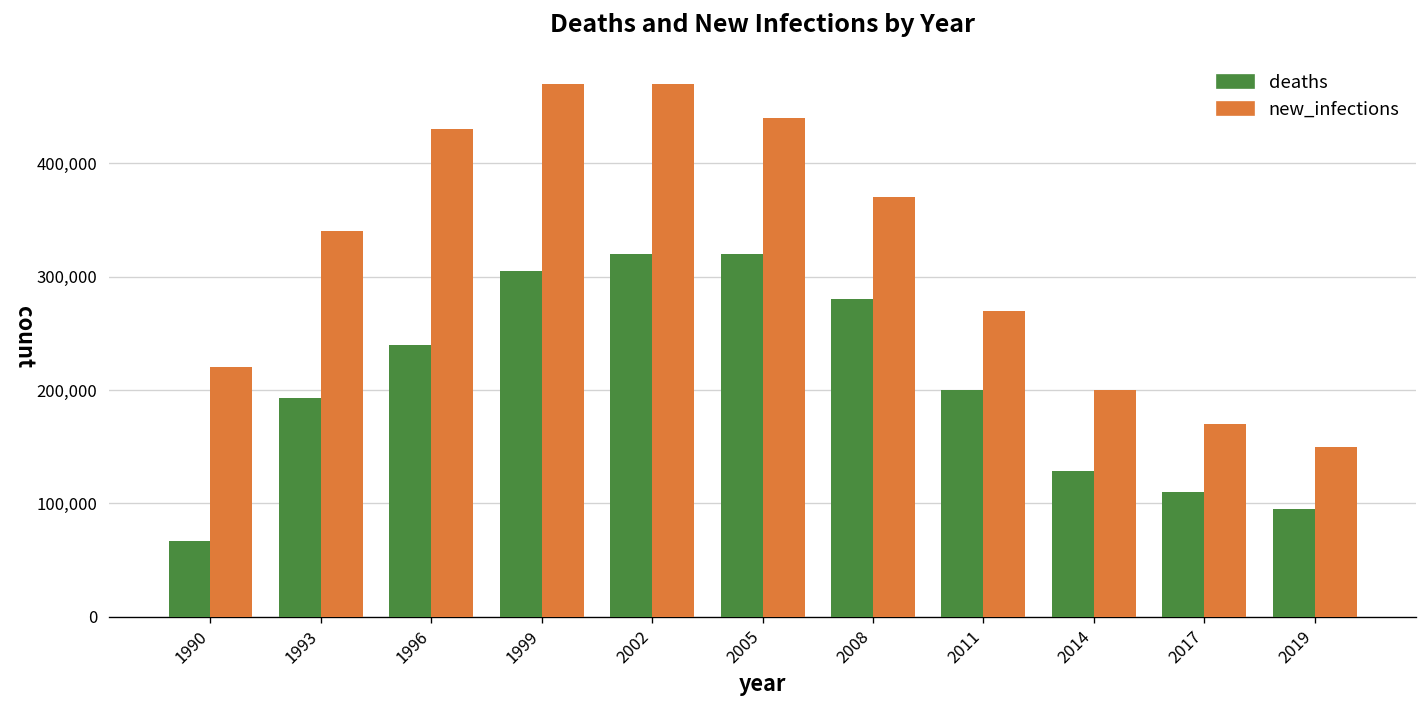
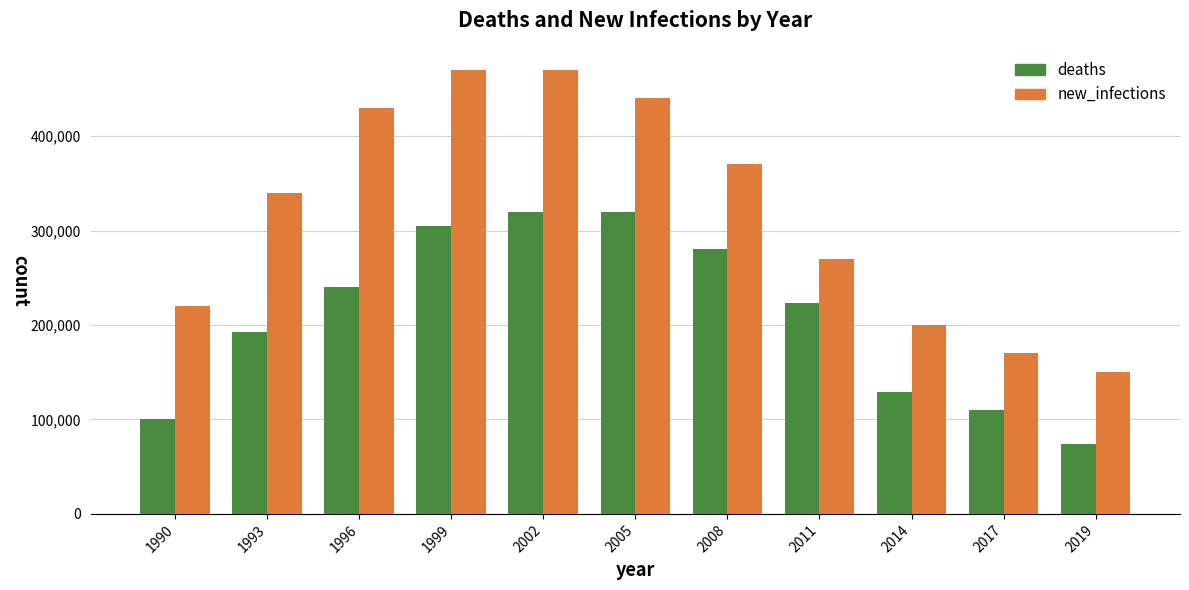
deaths, 1990: 70,000 -> 100,000
deaths, 2011: 200,000 -> 220,000
deaths, 2019: 100,000 -> 70,000
